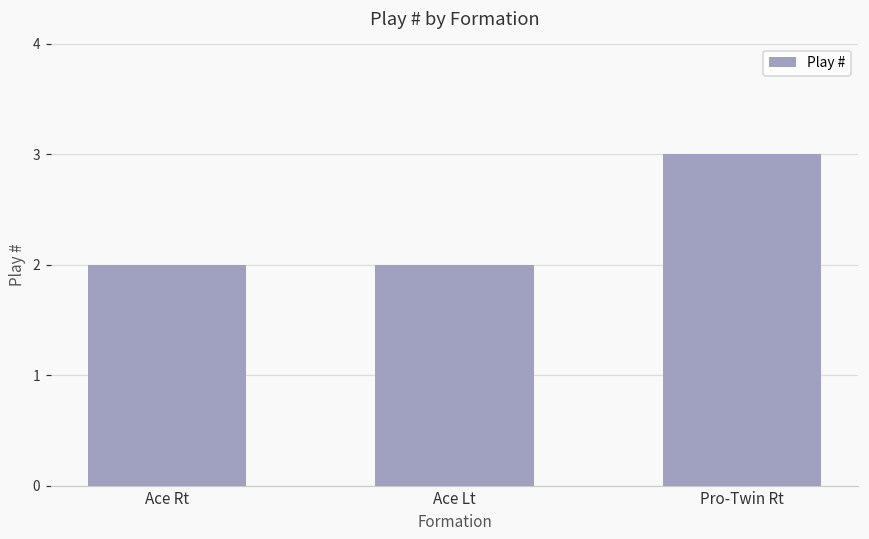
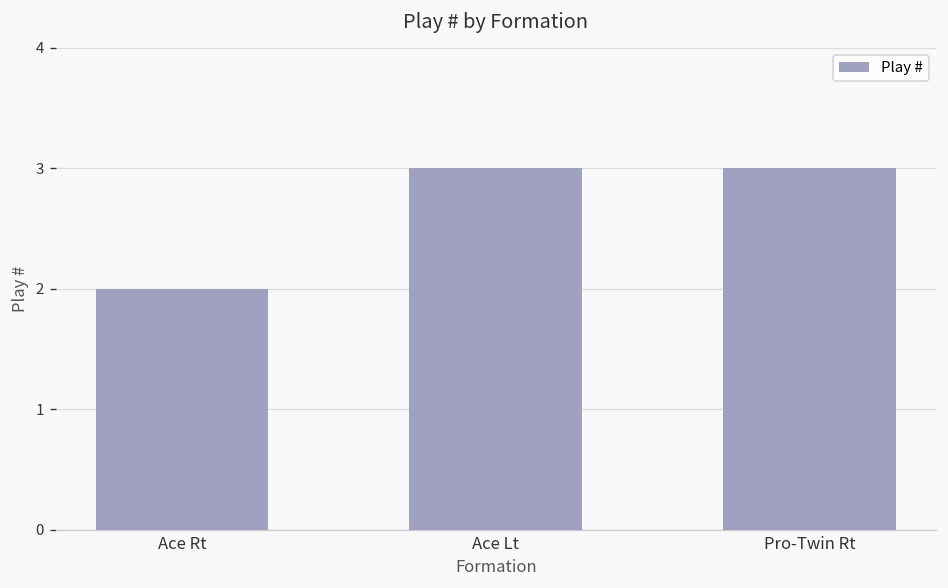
Ace Lt: 2 -> 3
